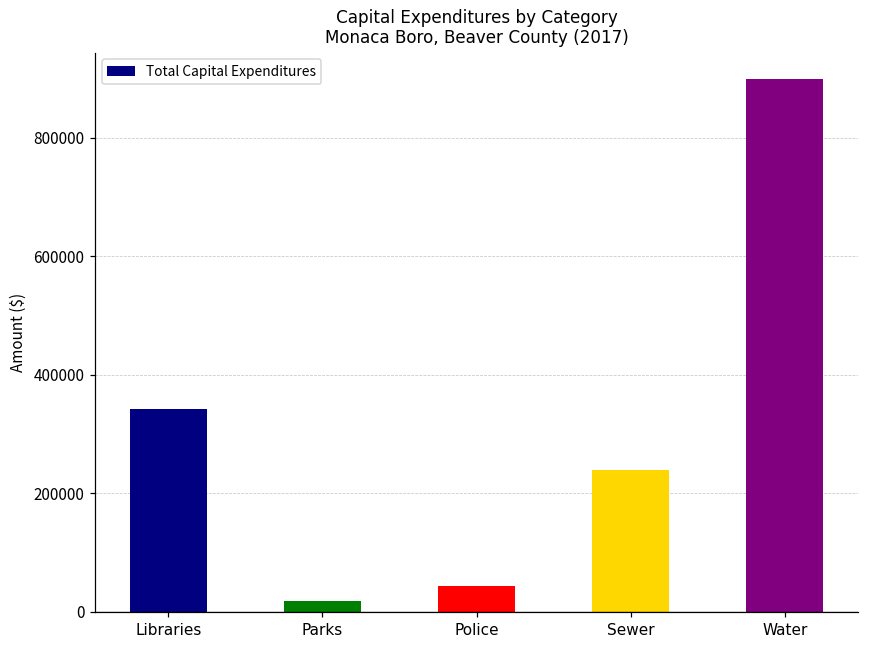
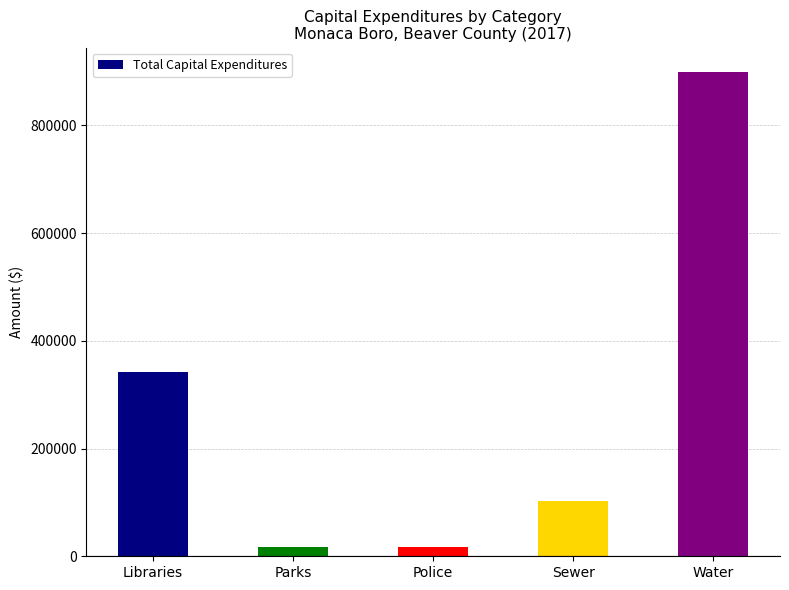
Police: 40000 -> 20000
Sewer: 240000 -> 100000
